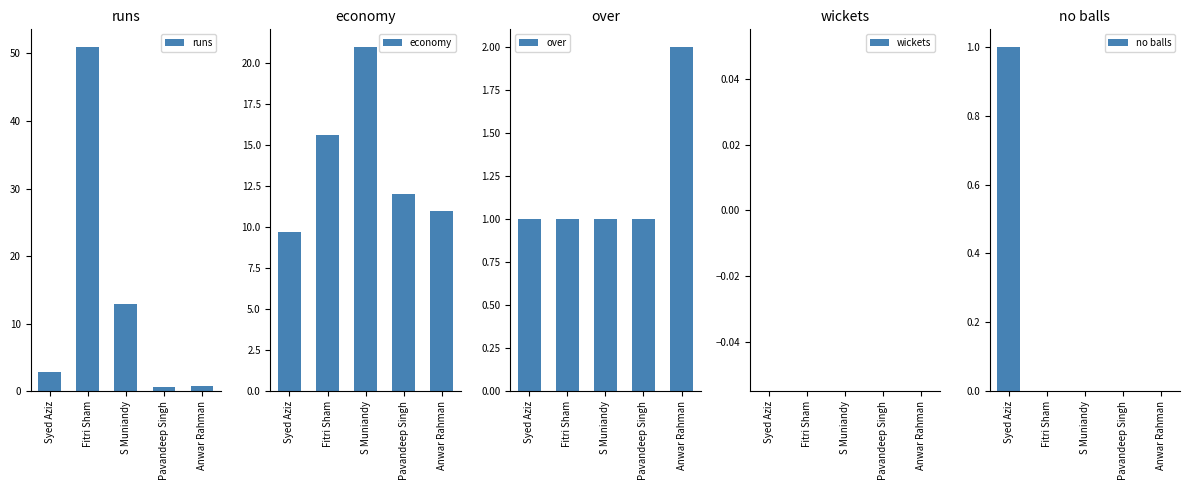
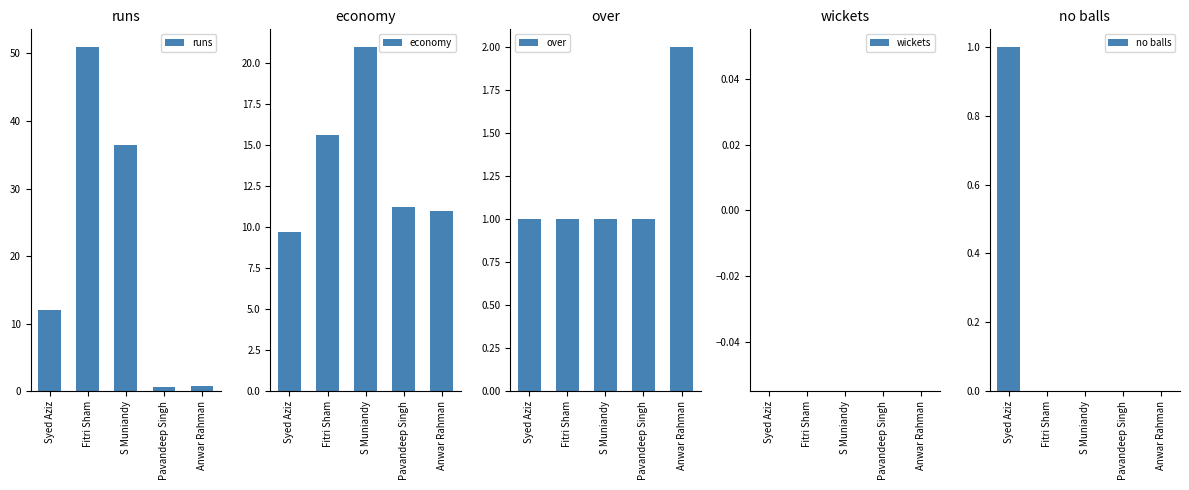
runs, Syed Aziz: 3 -> 12
runs, S Muniandy: 13 -> 36
economy, Pavandeep Singh: 12.0 -> 11.2
